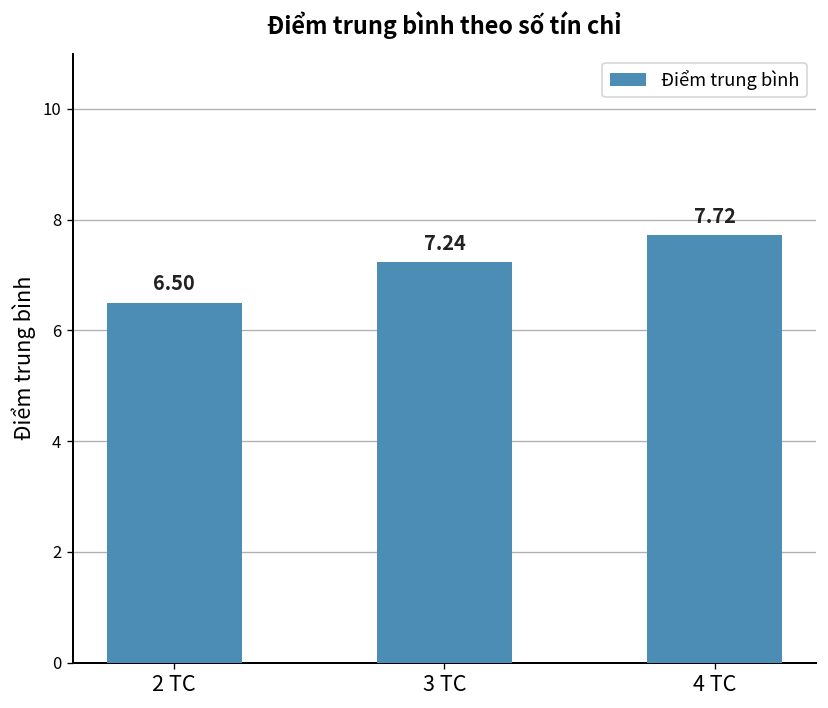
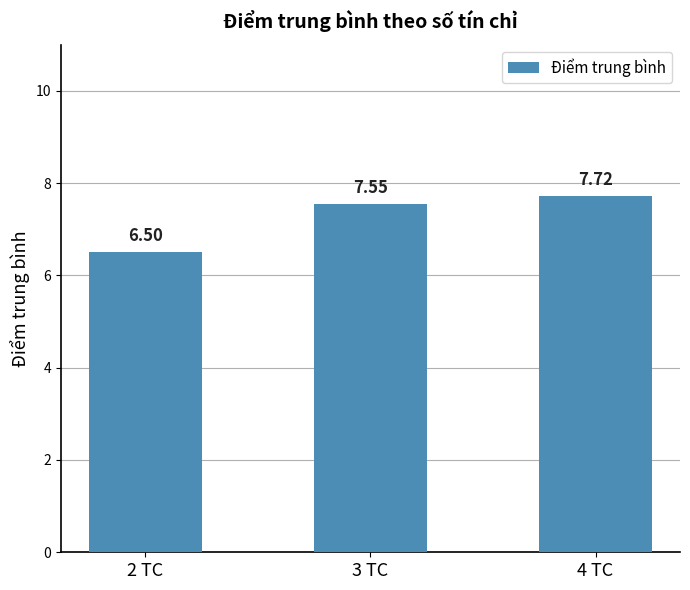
3 TC: 7.24 -> 7.55
